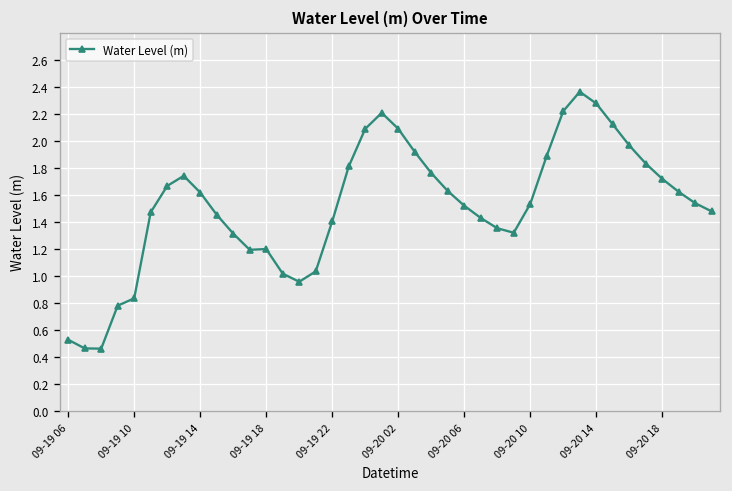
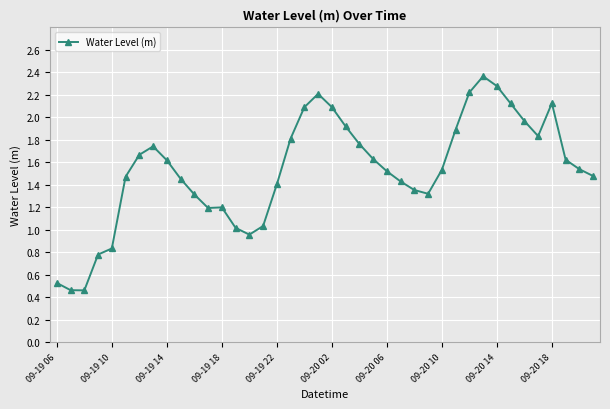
09-20 18: 1.72 -> 2.12
